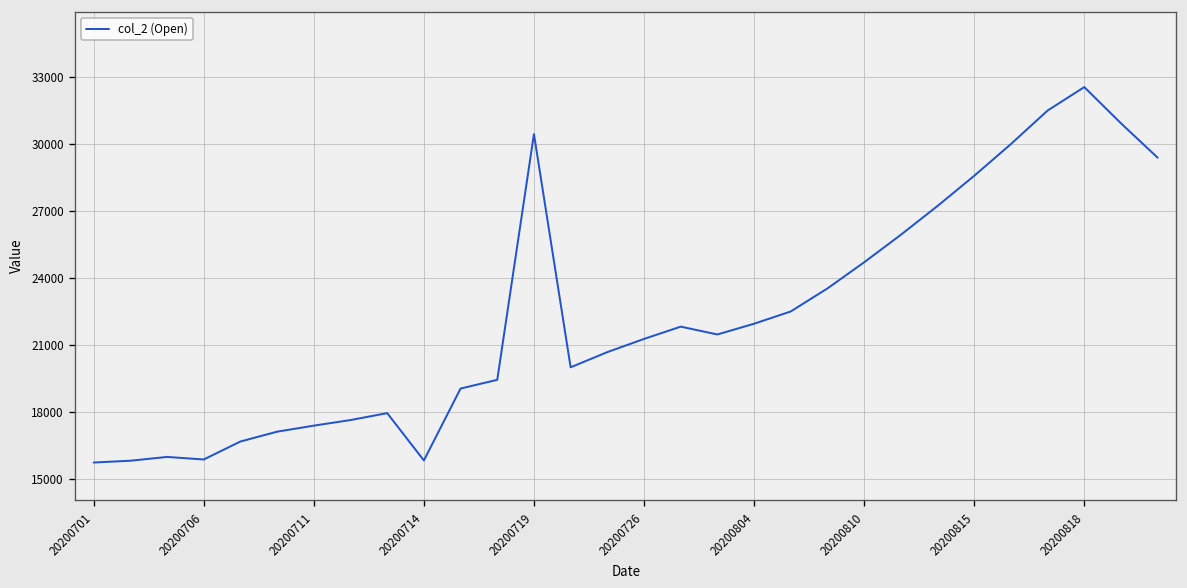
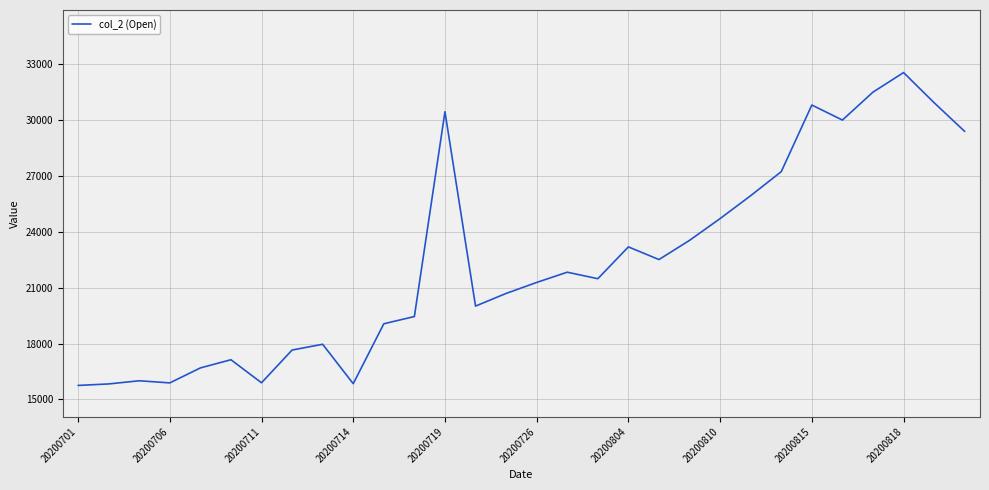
20200711: 17400 -> 15900
20200804: 22000 -> 23200
20200815: 28600 -> 30800
